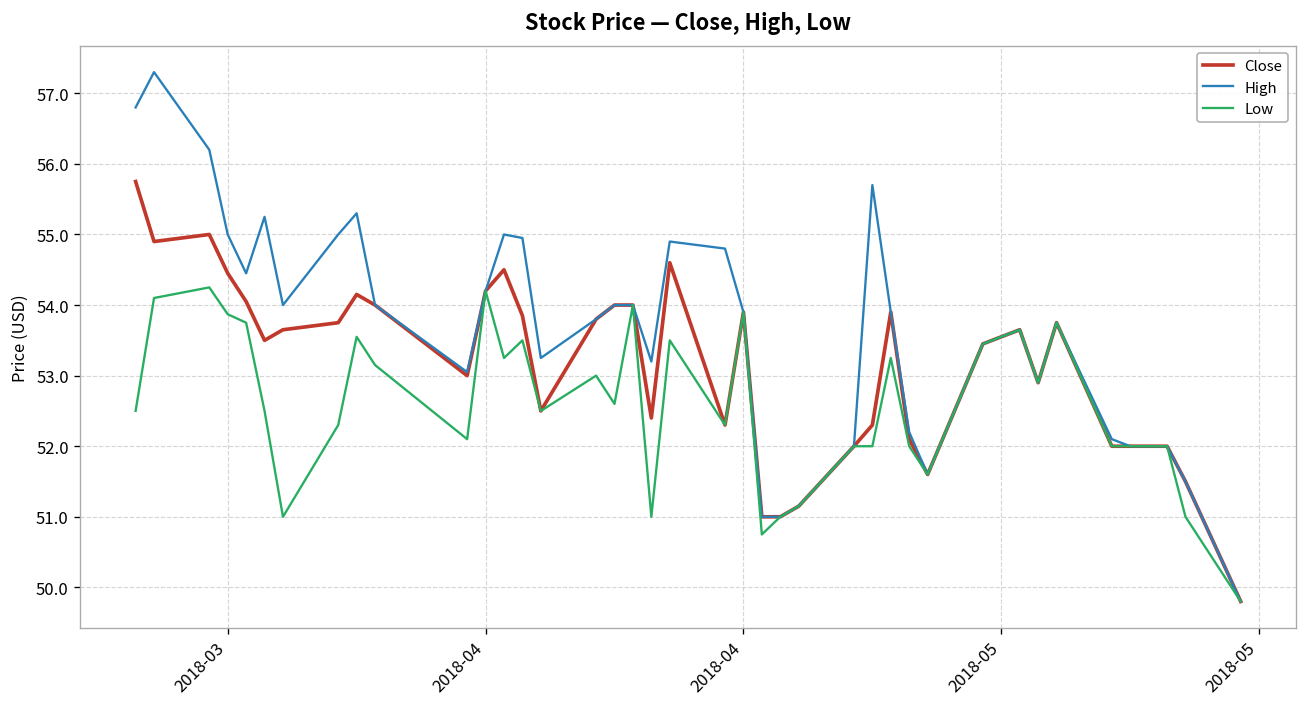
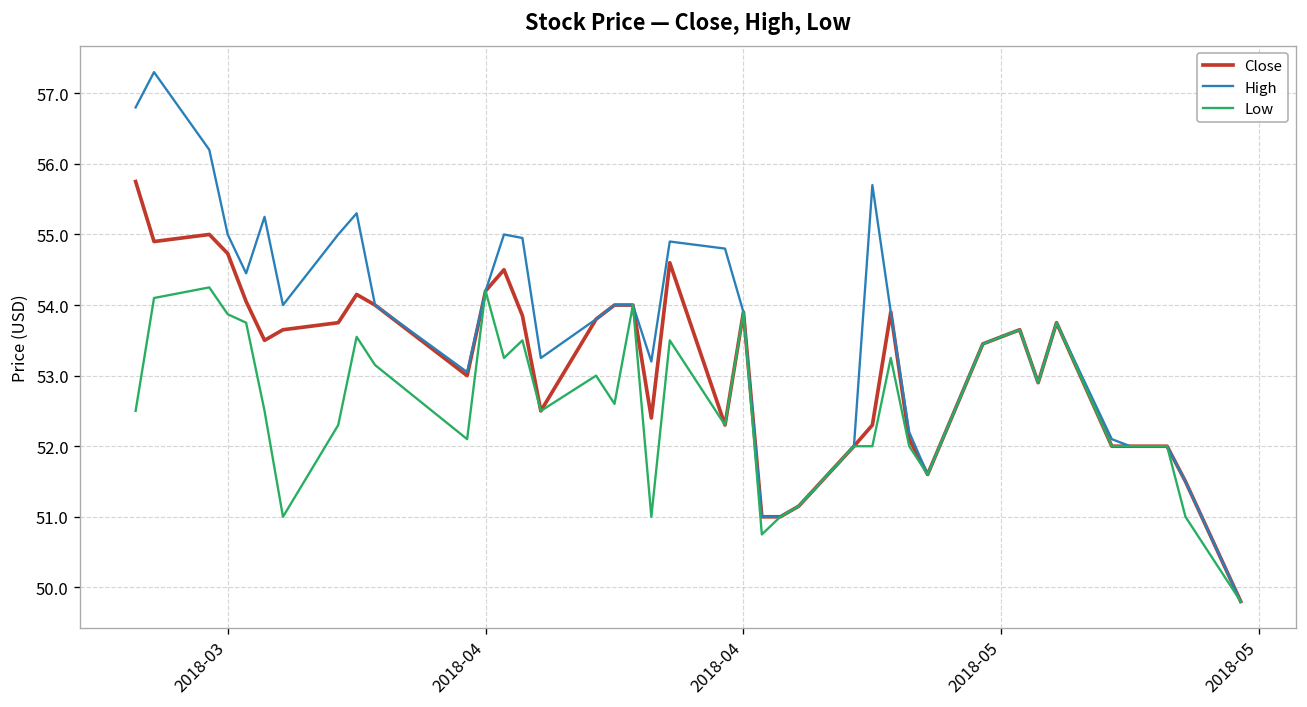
Close, 2018-03: 54.5 -> 54.7
